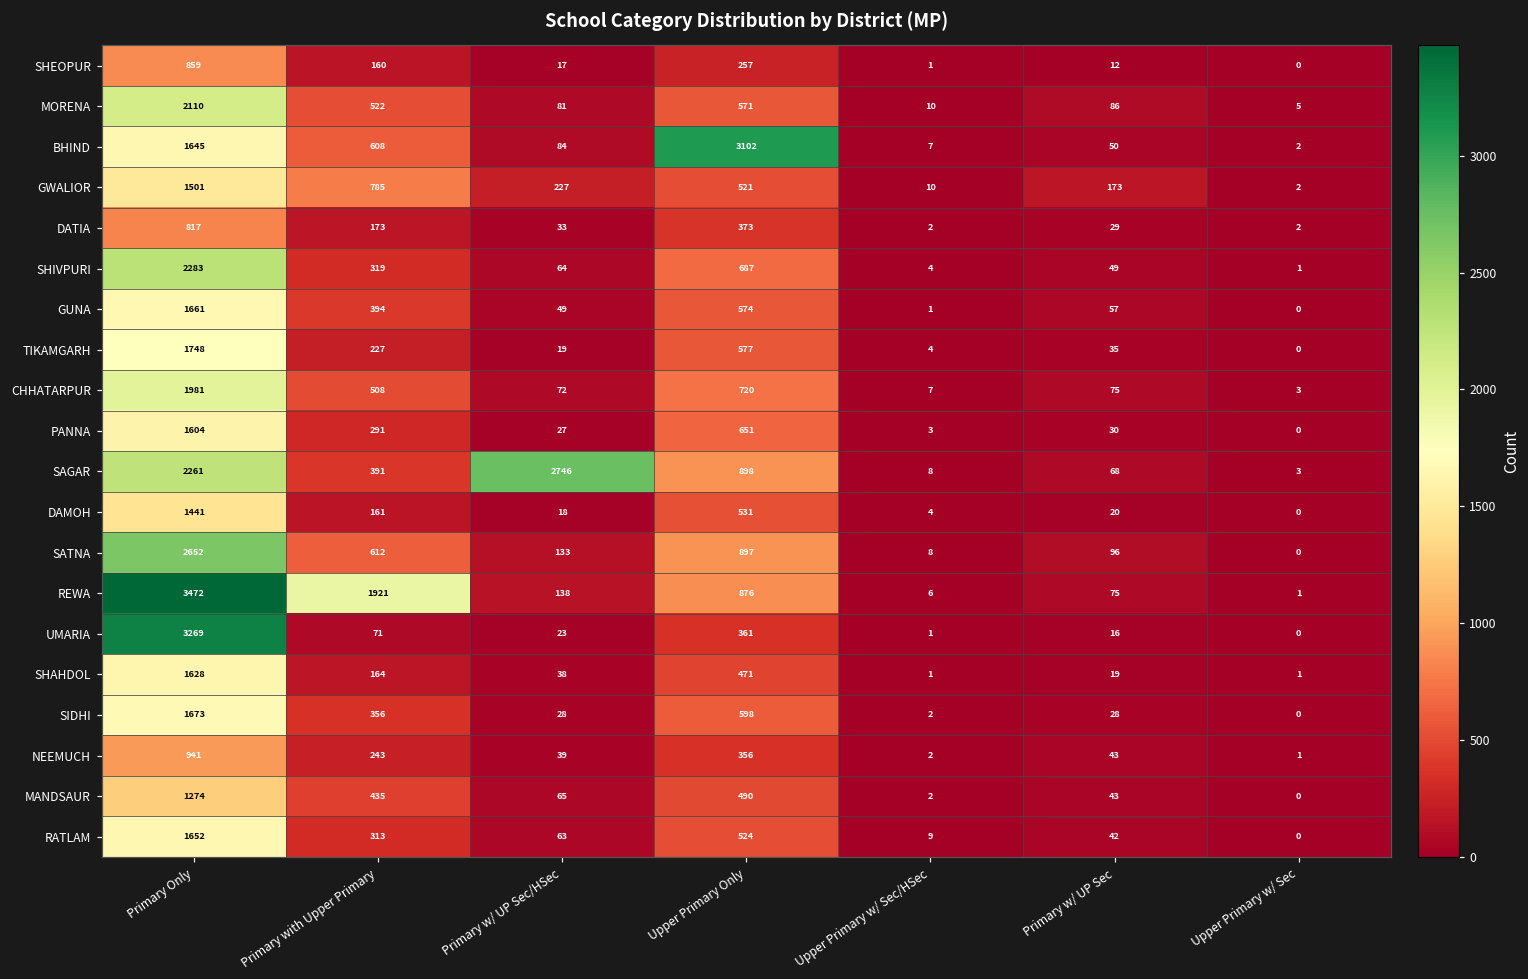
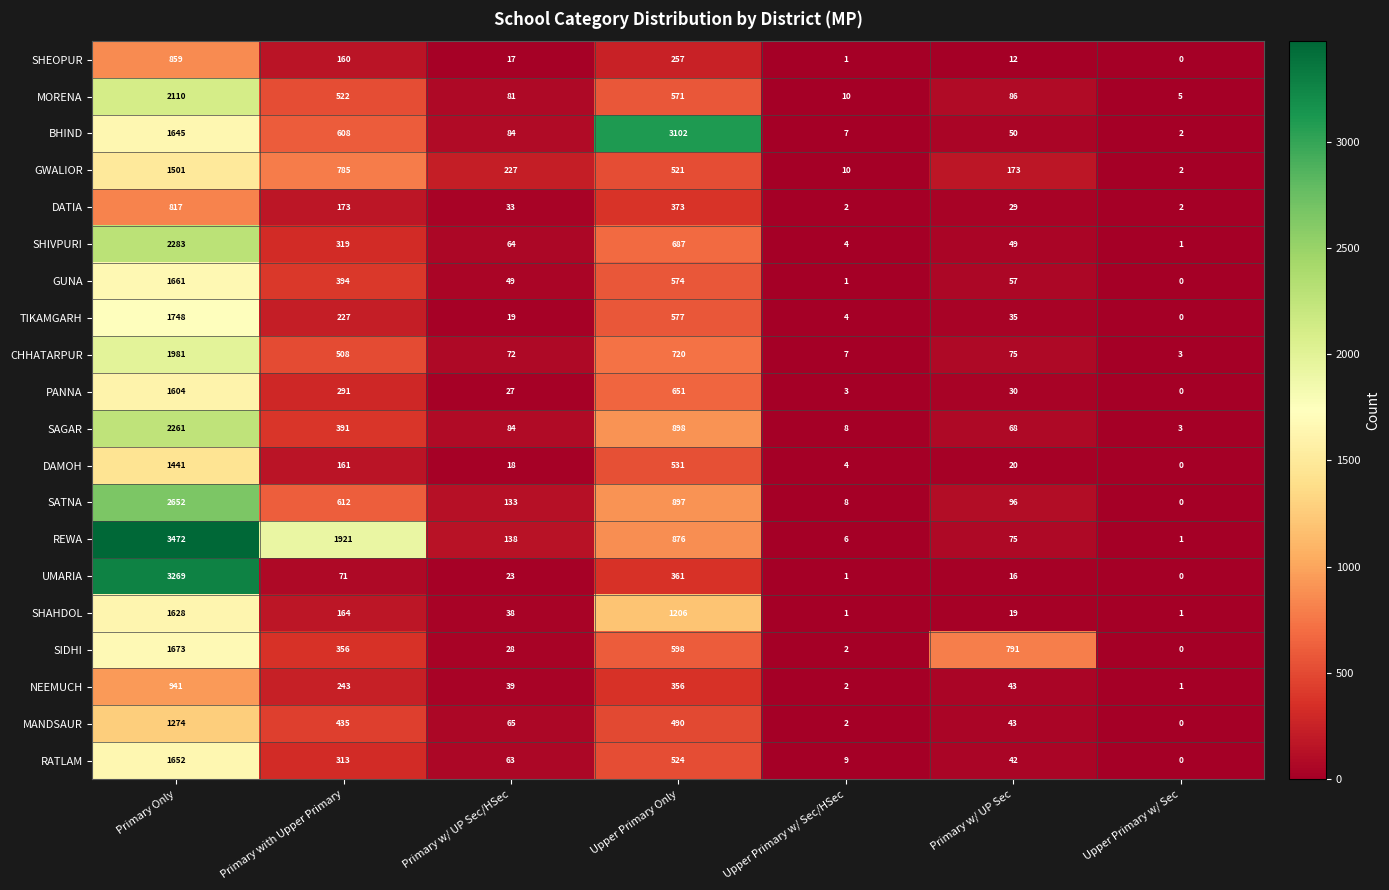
SAGAR, Primary w/ UP Sec/HSec: 2746 -> 84
SHAHDOL, Upper Primary Only: 471 -> 1206
SIDHI, Primary w/ UP Sec: 28 -> 791
